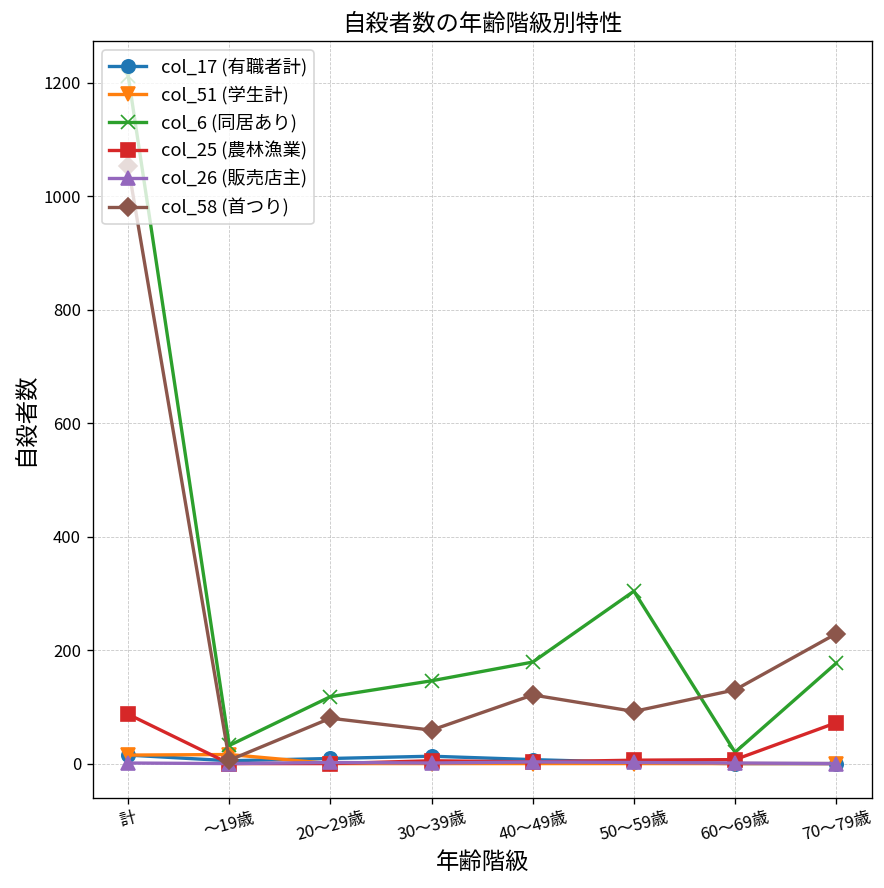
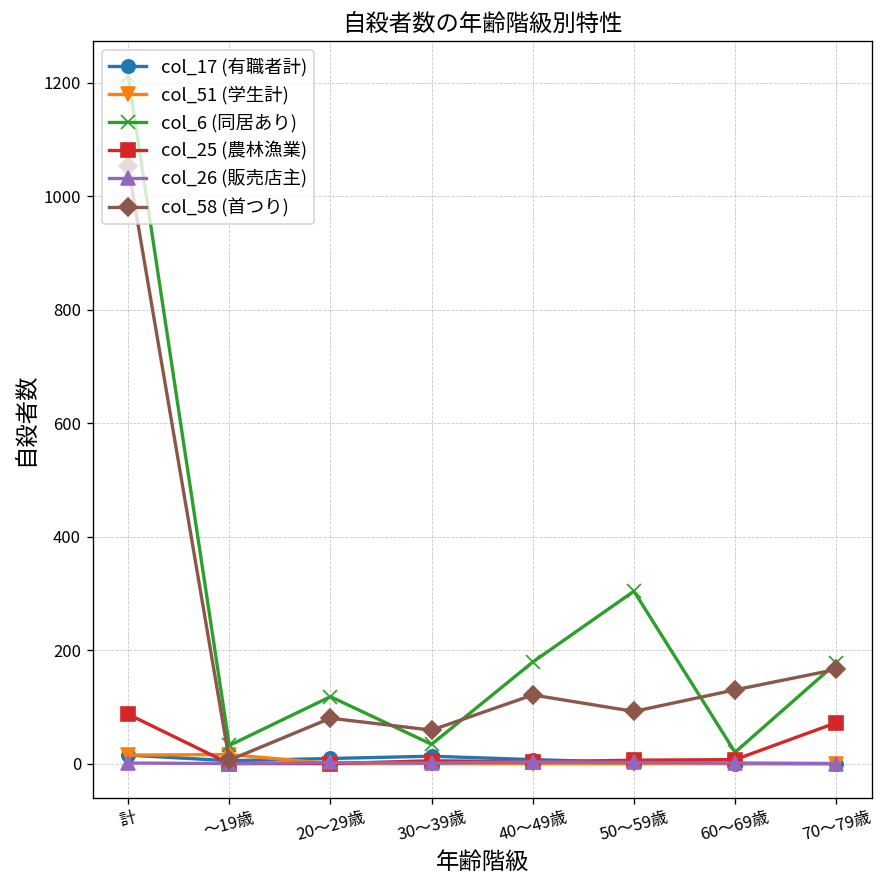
col_6 (同居あり), 30～39歳: 150 -> 30
col_58 (首つり), 70～79歳: 230 -> 170
